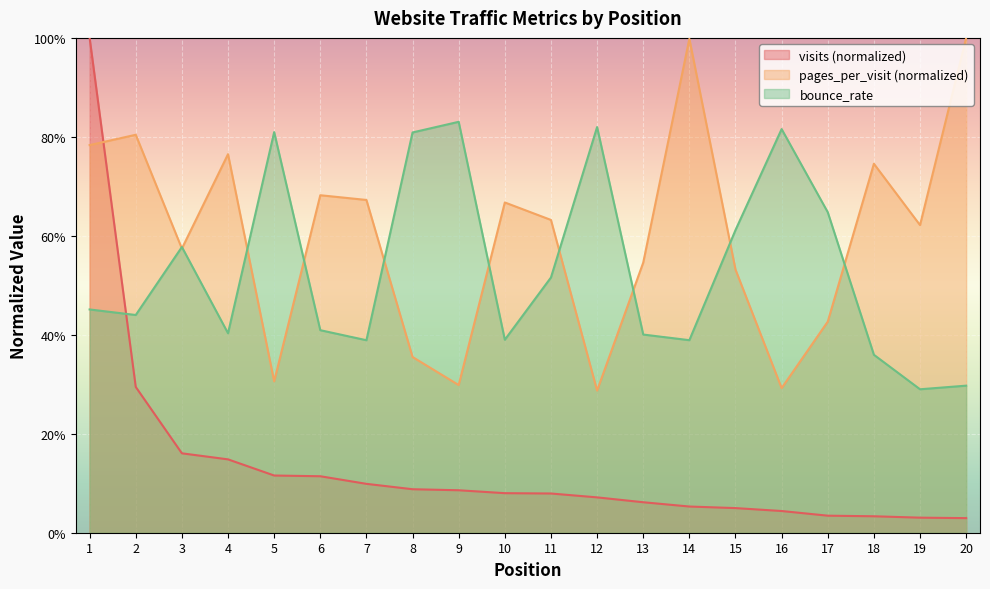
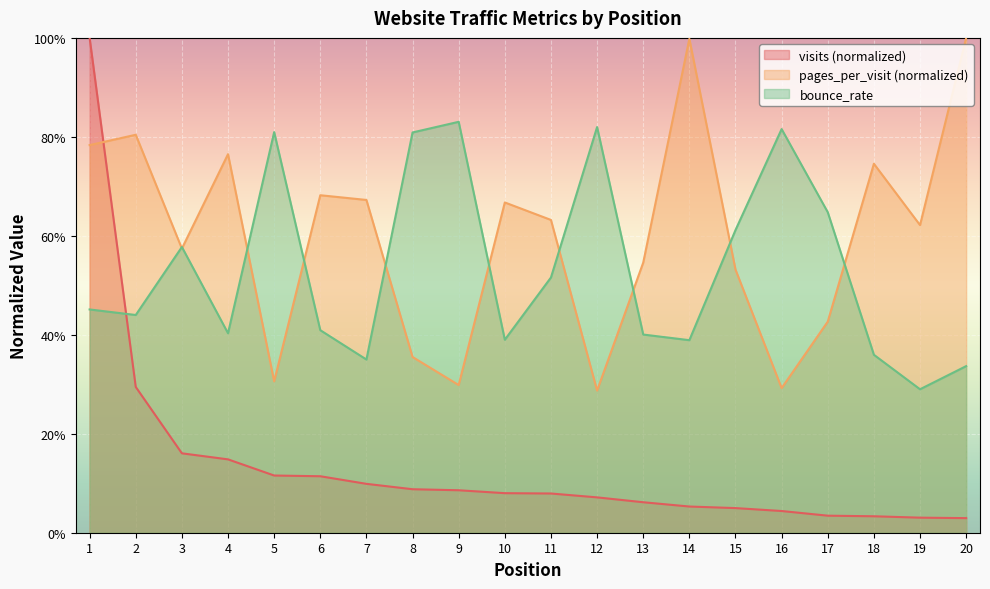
bounce_rate, 7: 39% -> 35%
bounce_rate, 20: 30% -> 34%
